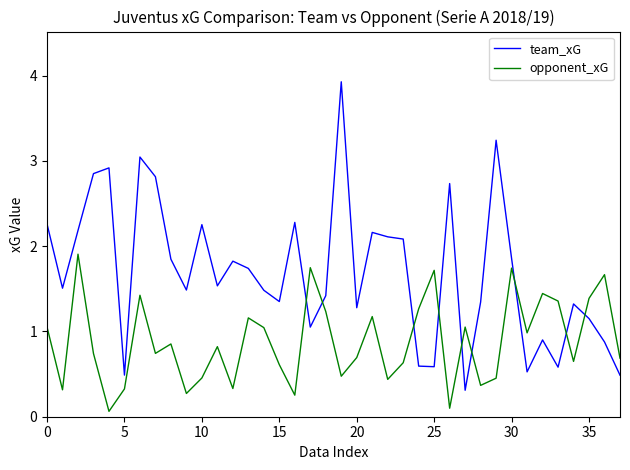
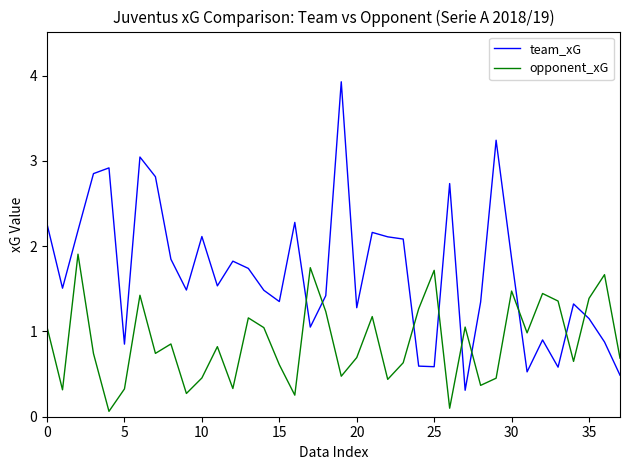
team_xG, 5: 0.5 -> 0.9
team_xG, 10: 2.3 -> 2.1
opponent_xG, 30: 1.7 -> 1.5
